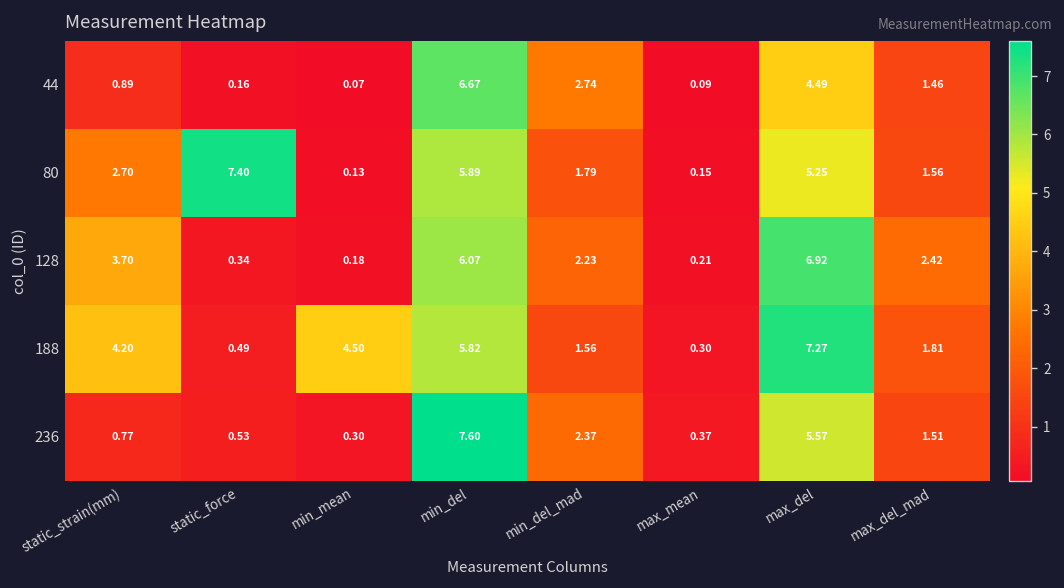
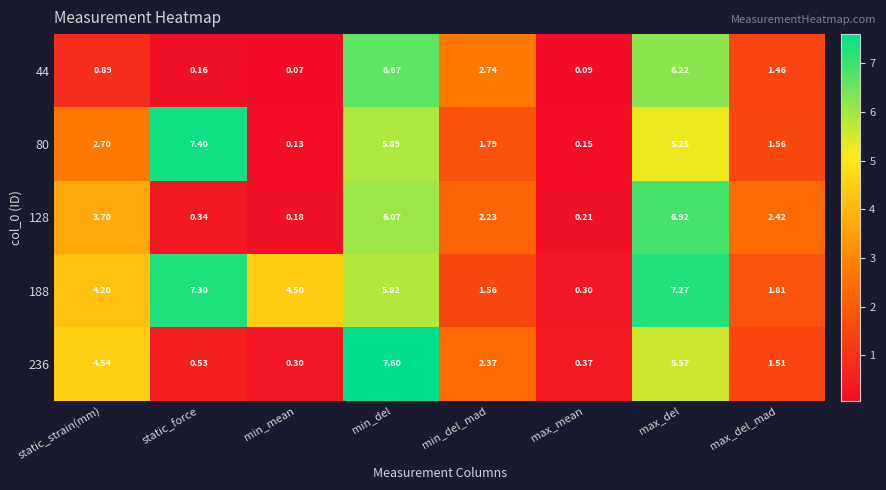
44, max_del: 4.49 -> 6.22
188, static_force: 0.49 -> 7.30
236, static_strain(mm): 0.77 -> 4.54
